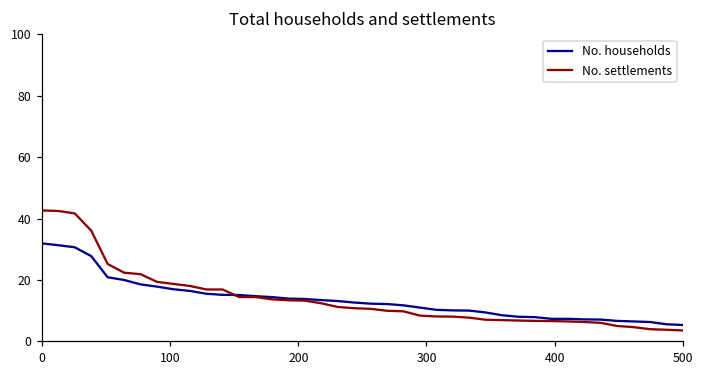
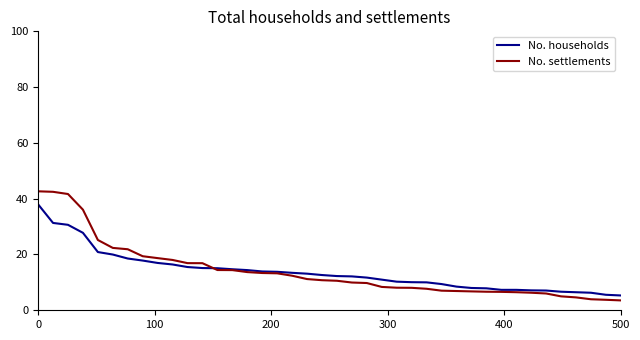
No. households, 0: 32 -> 38
